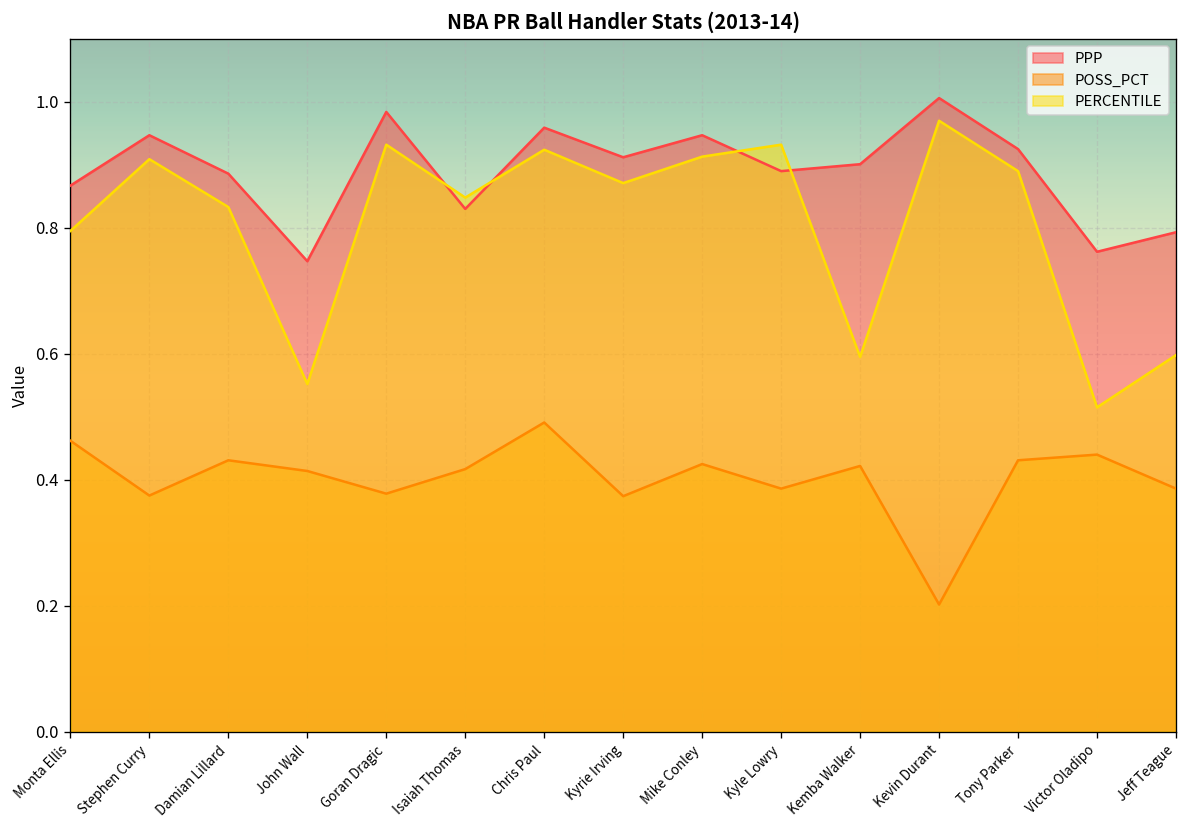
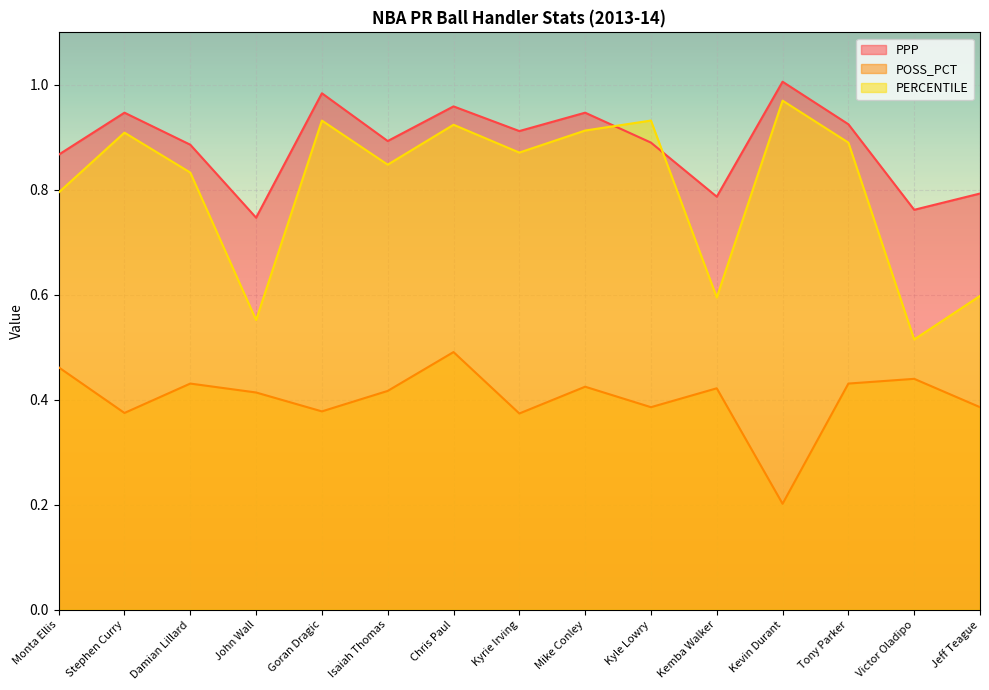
PPP, Isaiah Thomas: 0.83 -> 0.89
PPP, Kemba Walker: 0.90 -> 0.79
